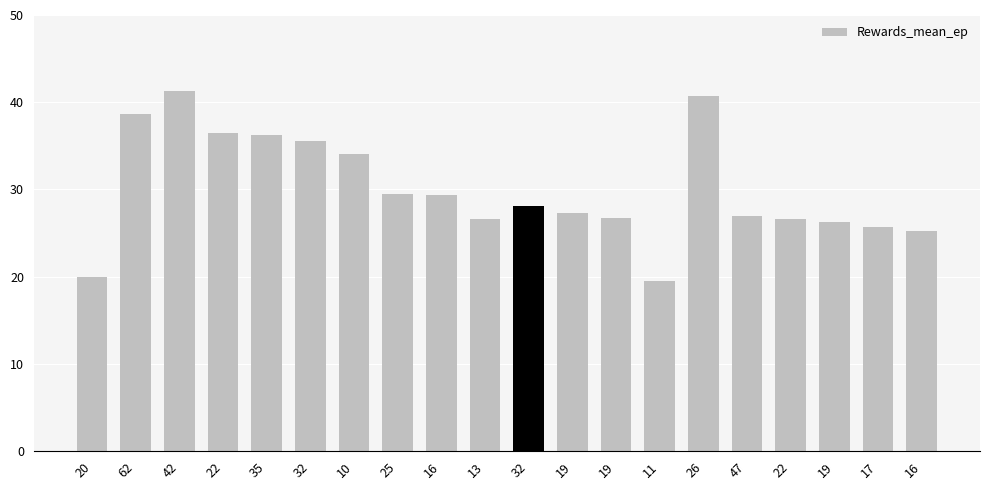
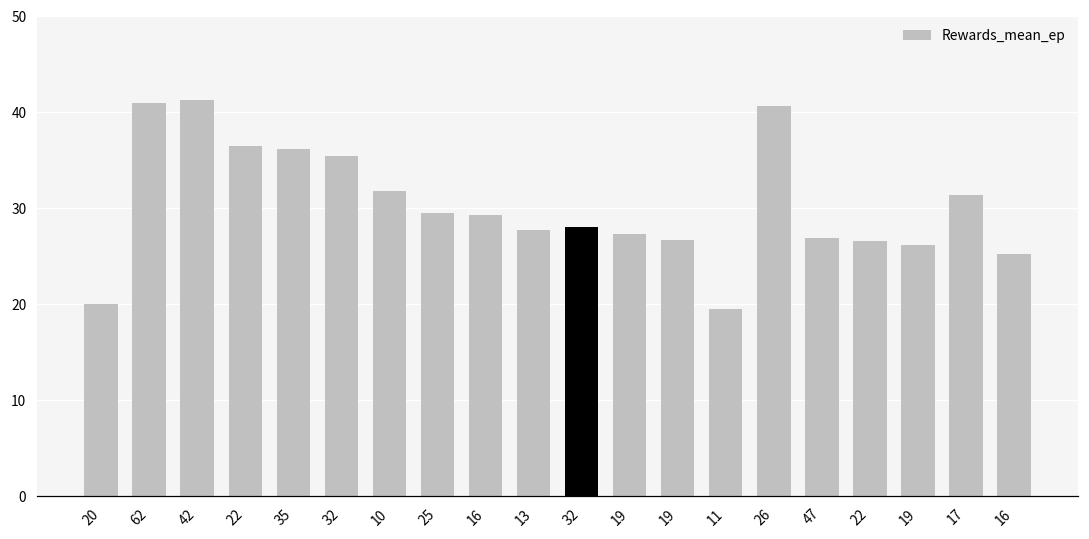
62: 39 -> 41
10: 34 -> 32
13: 27 -> 28
17: 26 -> 31
